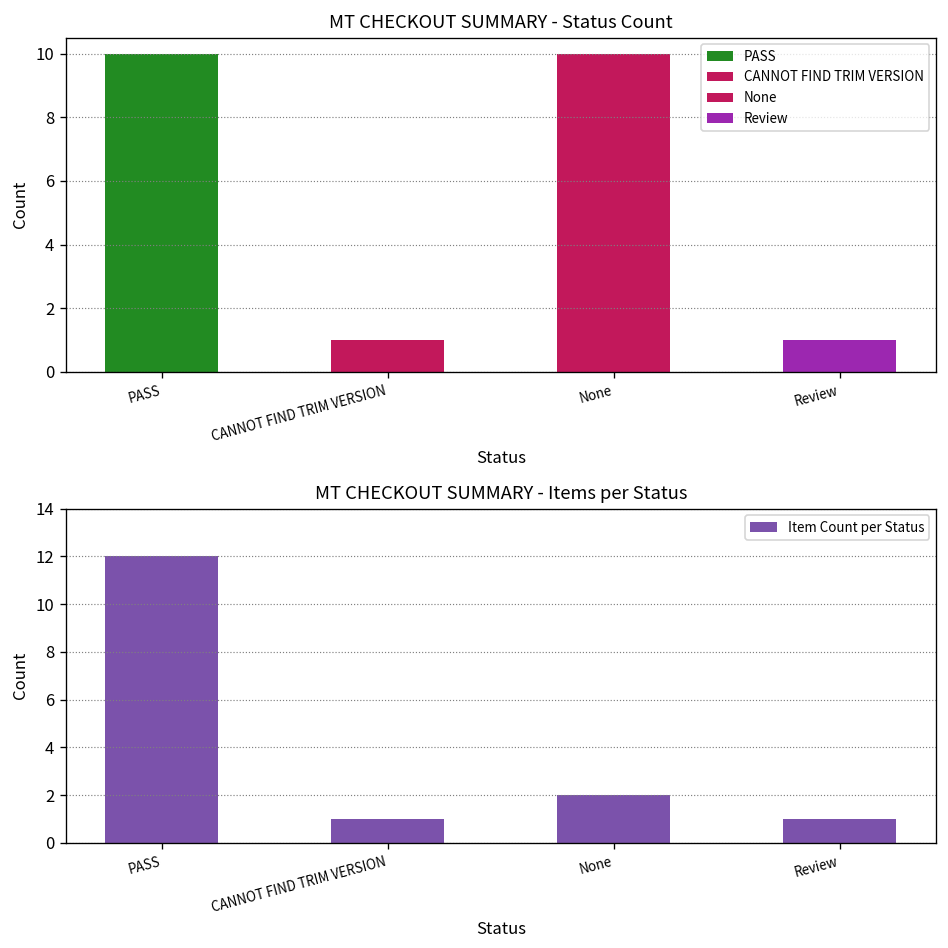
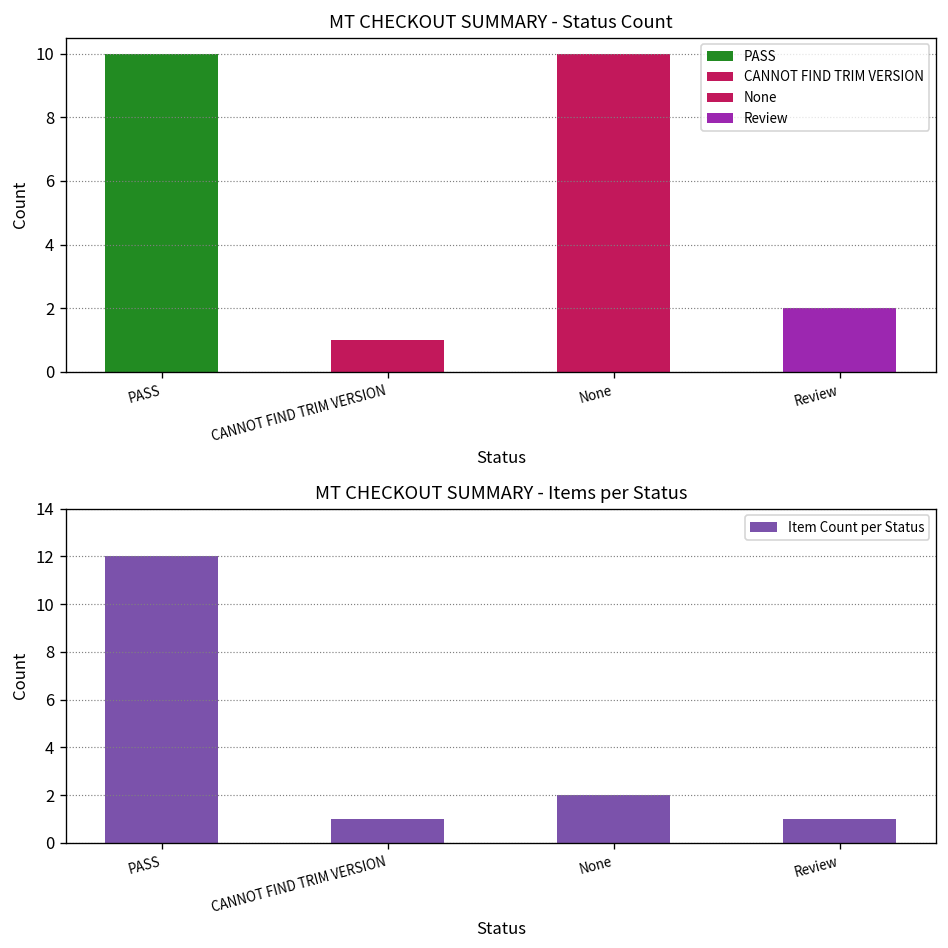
MT CHECKOUT SUMMARY - Status Count, Review: 1 -> 2
